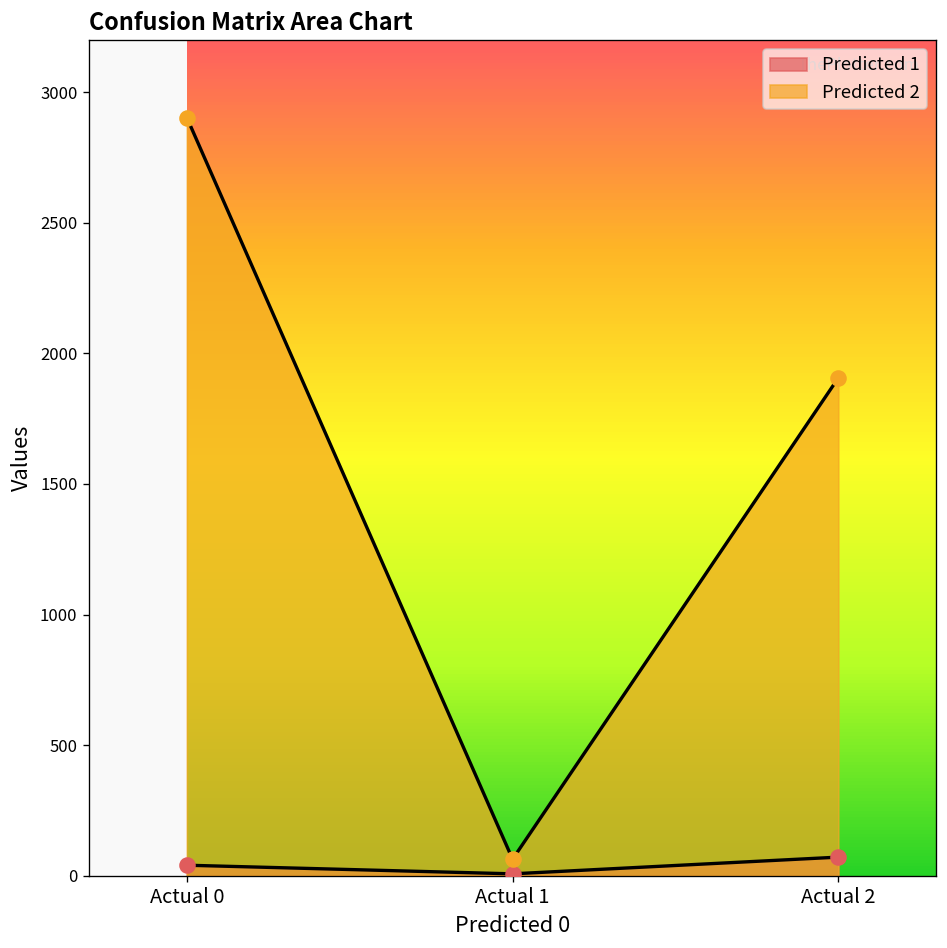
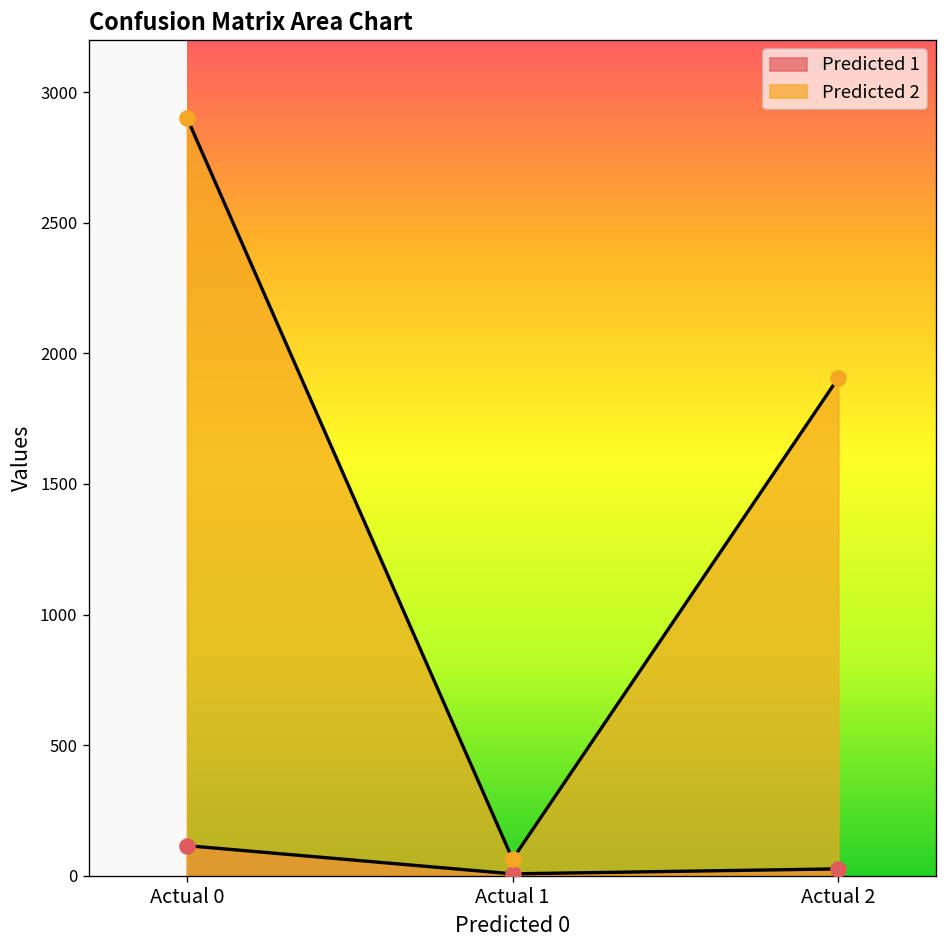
Predicted 1, Actual 0: 40 -> 120
Predicted 1, Actual 2: 70 -> 30
